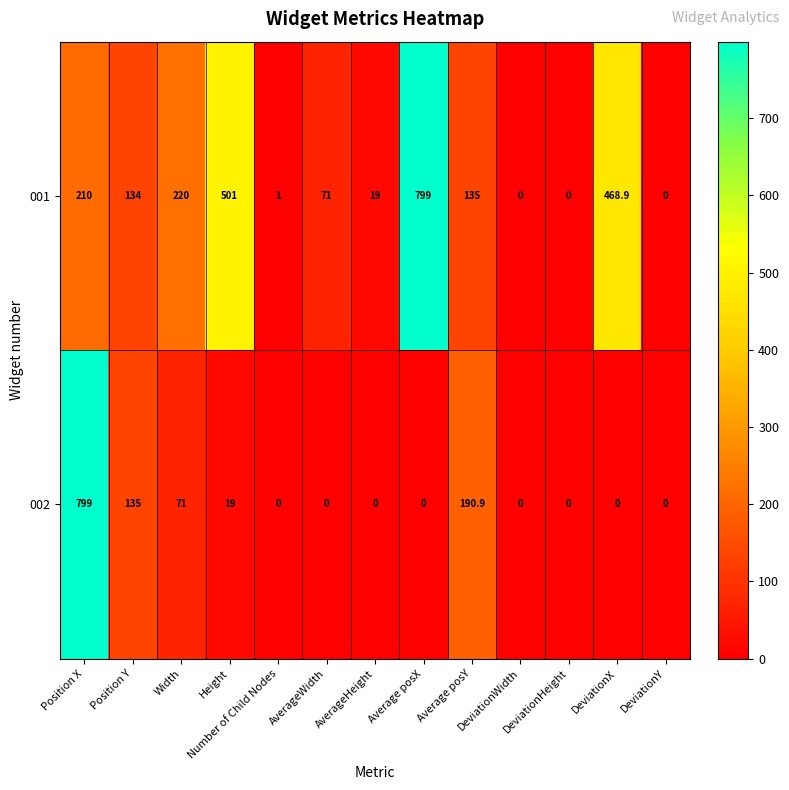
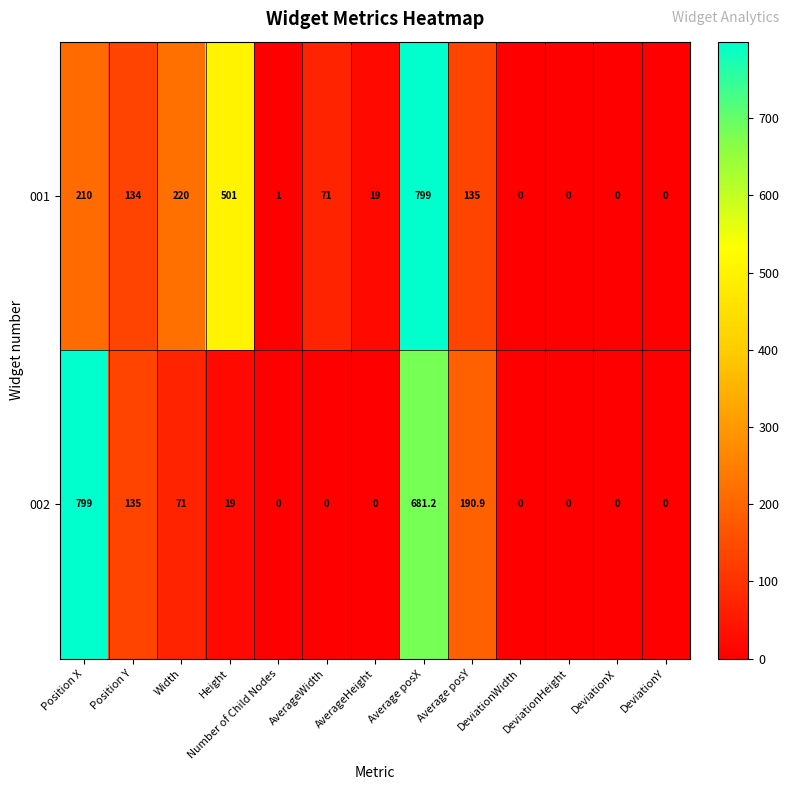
001, DeviationX: 468.9 -> 0
002, Average posX: 0 -> 681.2
